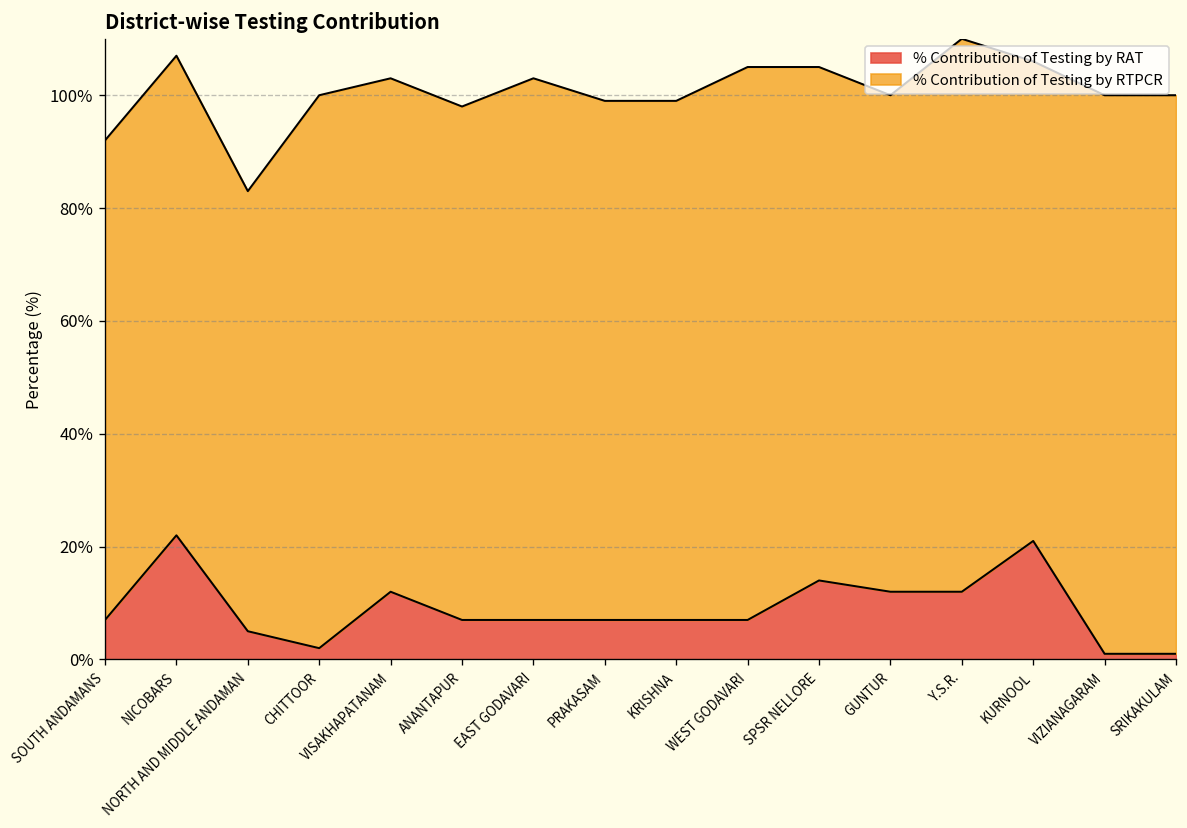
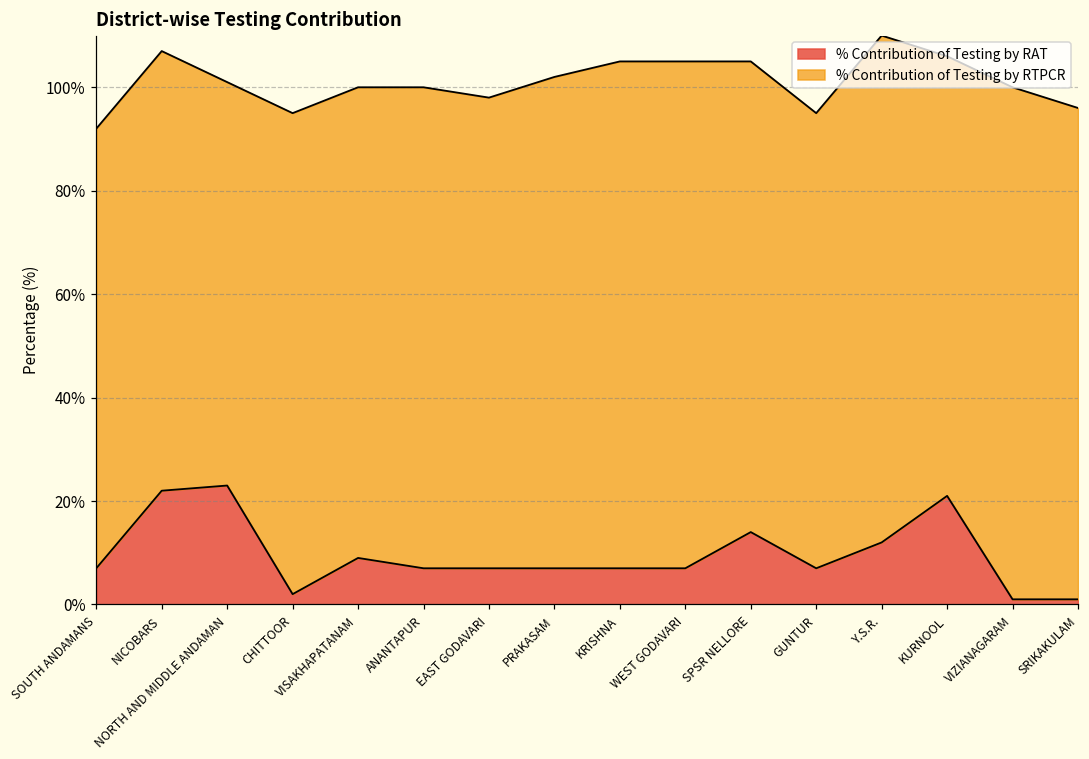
% Contribution of Testing by RAT, NORTH AND MIDDLE ANDAMAN: 5% -> 23%
% Contribution of Testing by RTPCR, CHITTOOR: 98% -> 93%
% Contribution of Testing by RAT, VISAKHAPATANAM: 12% -> 9%
% Contribution of Testing by RTPCR, ANANTAPUR: 91% -> 93%
% Contribution of Testing by RTPCR, EAST GODAVARI: 96% -> 91%
% Contribution of Testing by RTPCR, PRAKASAM: 92% -> 95%
% Contribution of Testing by RTPCR, KRISHNA: 92% -> 98%
% Contribution of Testing by RAT, GUNTUR: 12% -> 7%
% Contribution of Testing by RTPCR, SRIKAKULAM: 99% -> 95%
